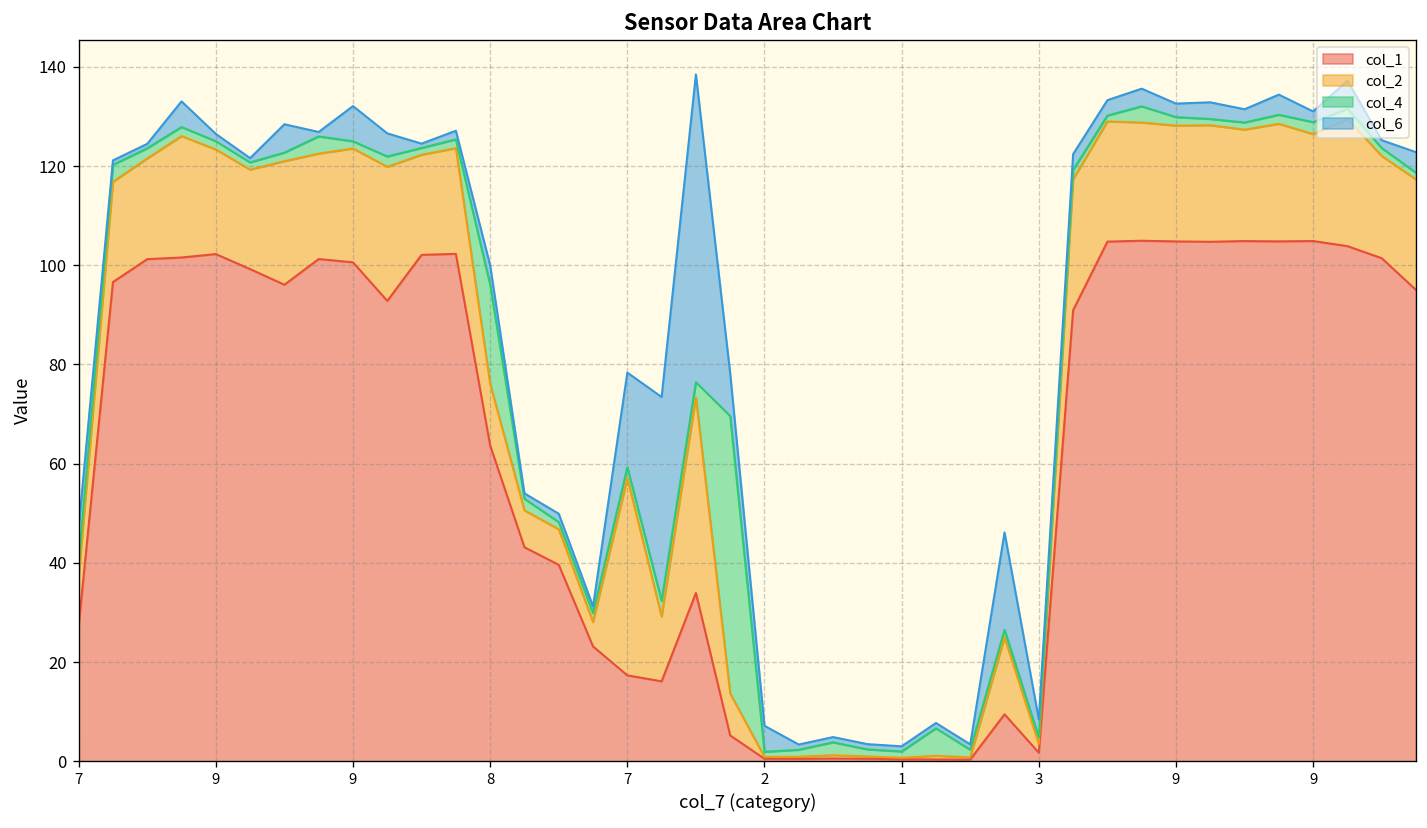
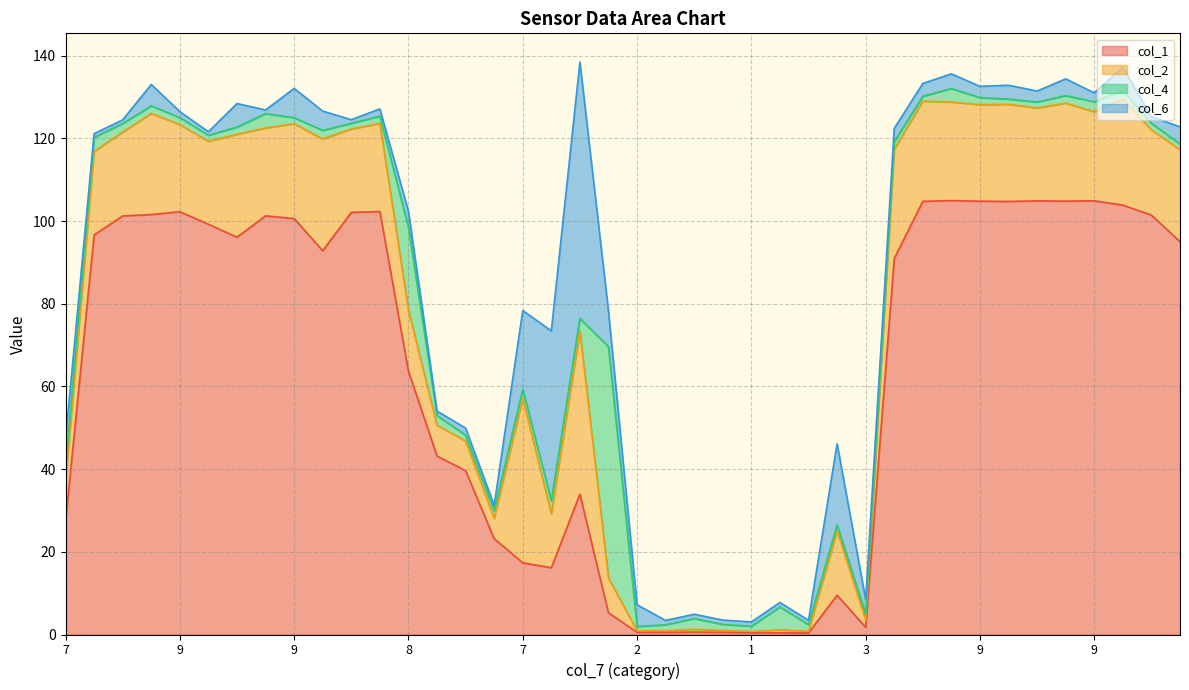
col_2, 8: 12 -> 15
